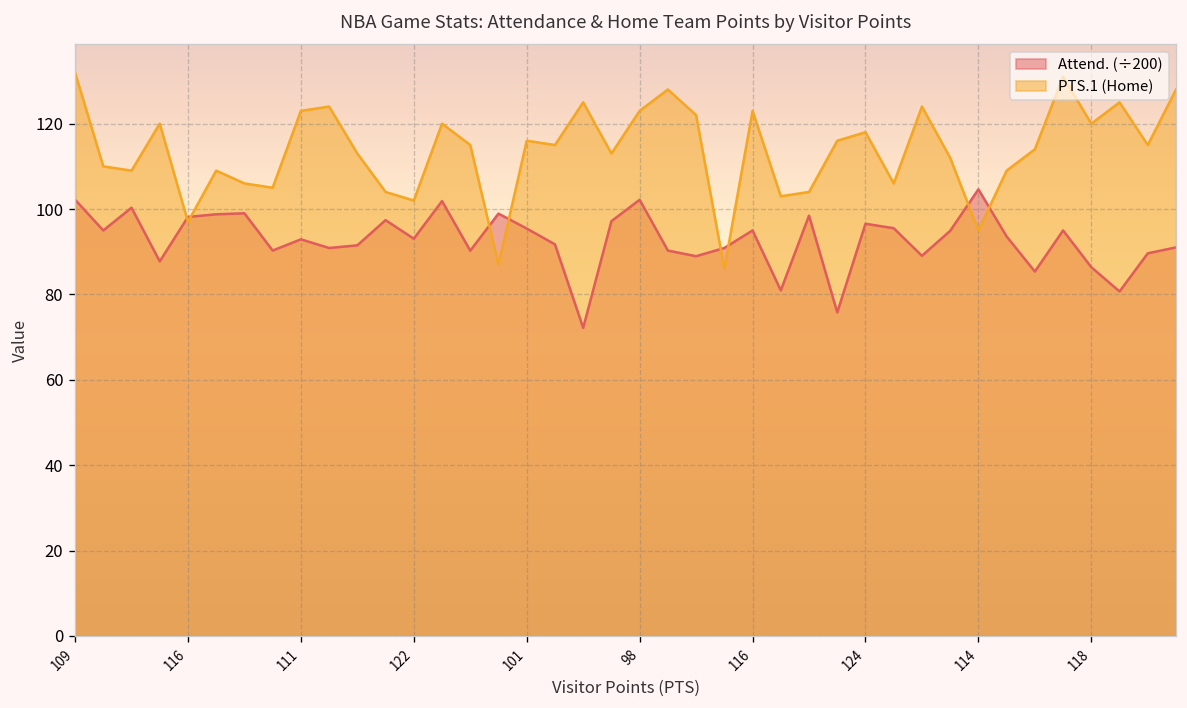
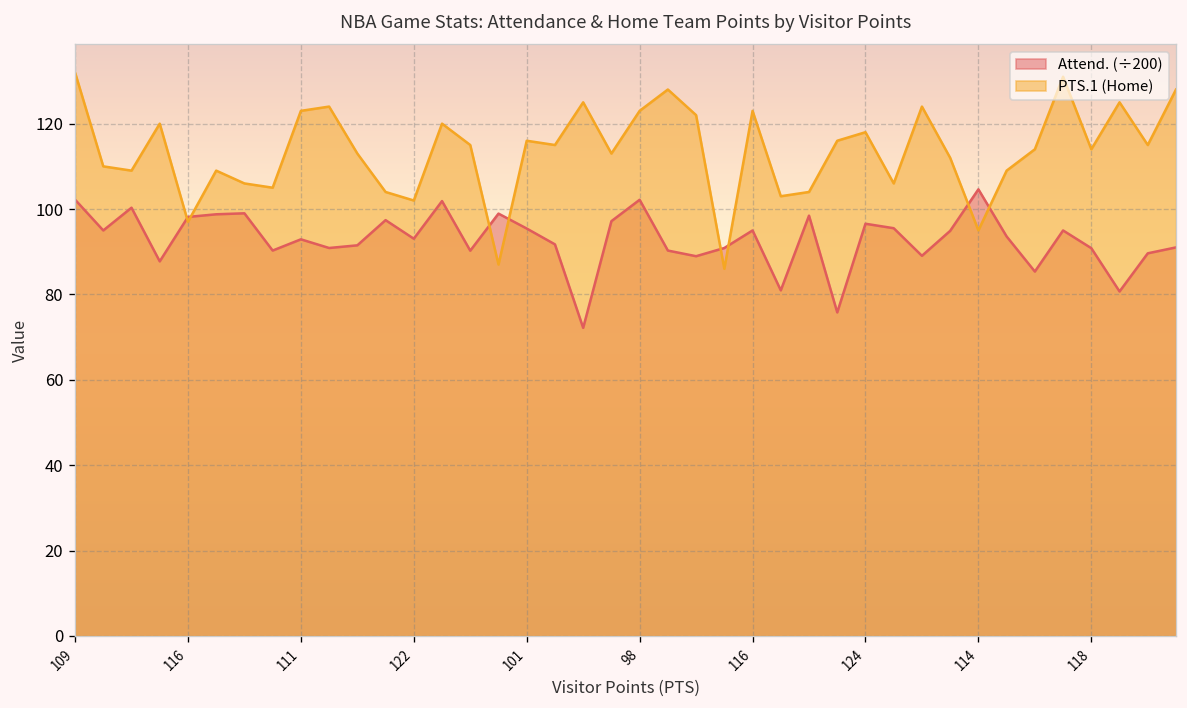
Attend. (÷200), 118: 86 -> 91
PTS.1 (Home), 118: 120 -> 114
